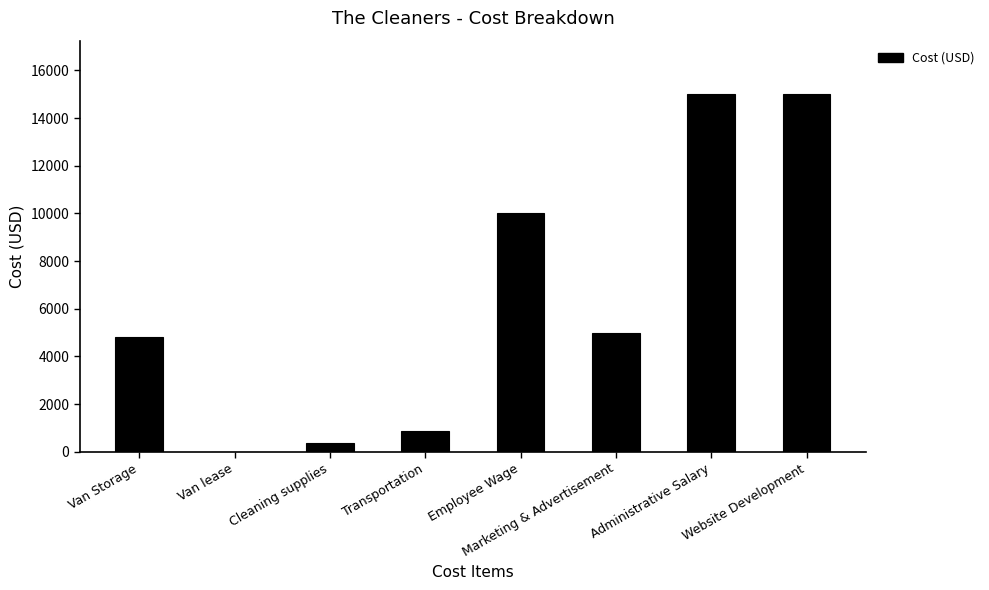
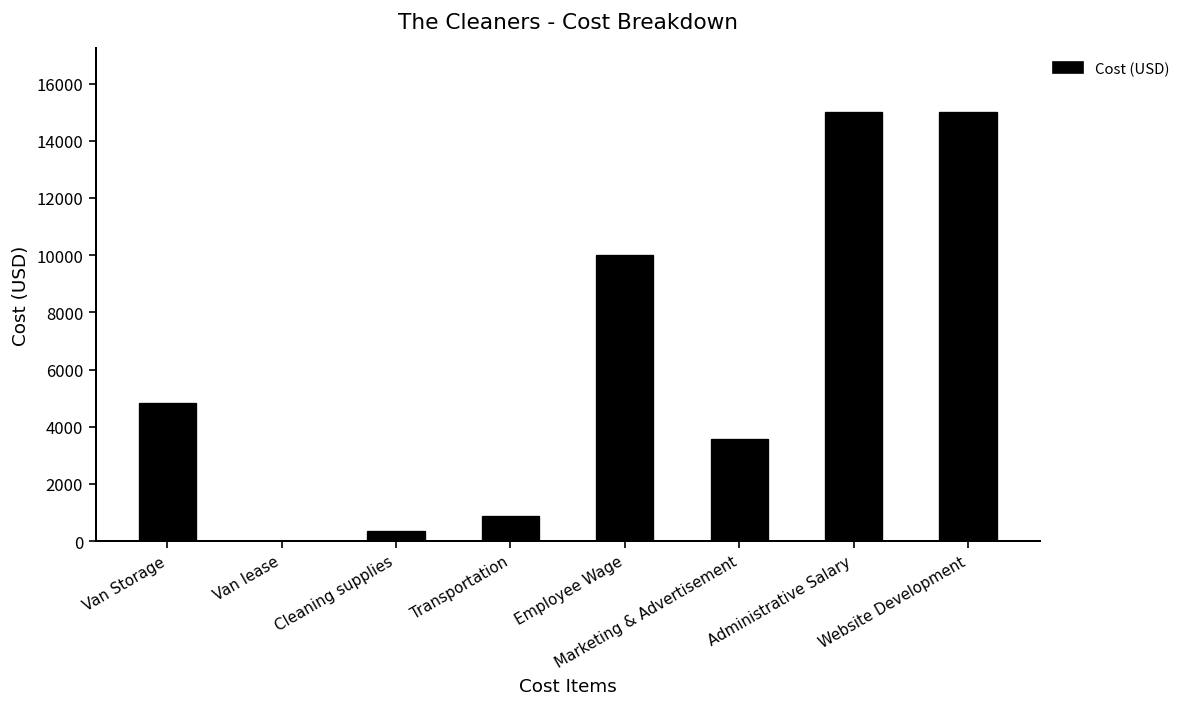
Marketing & Advertisement: 5000 -> 3600
